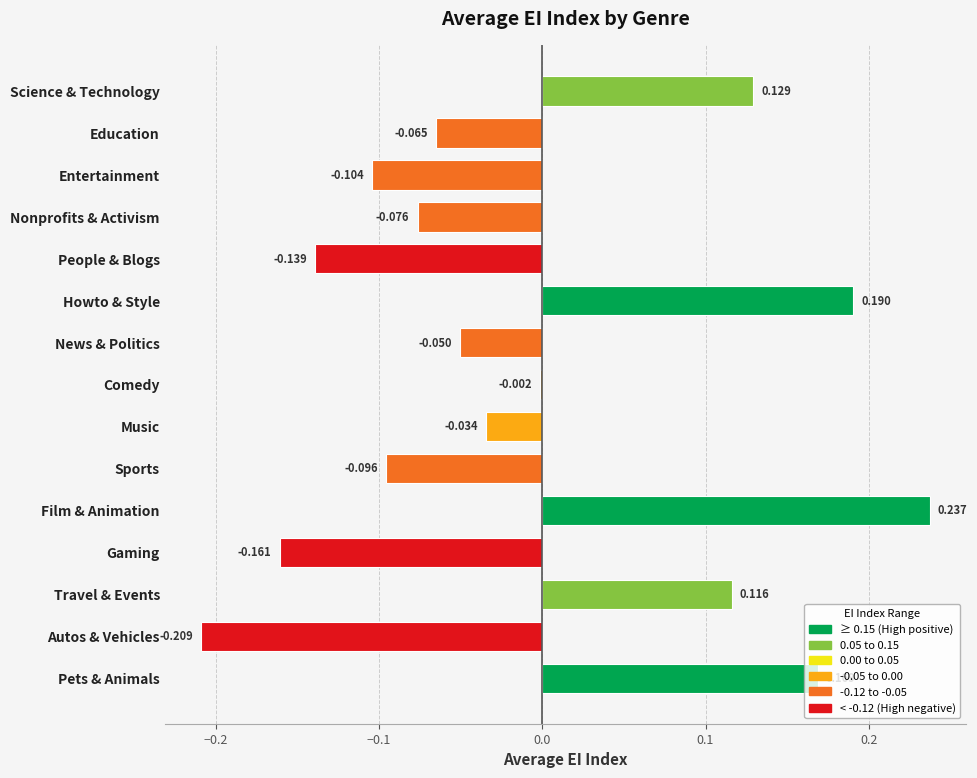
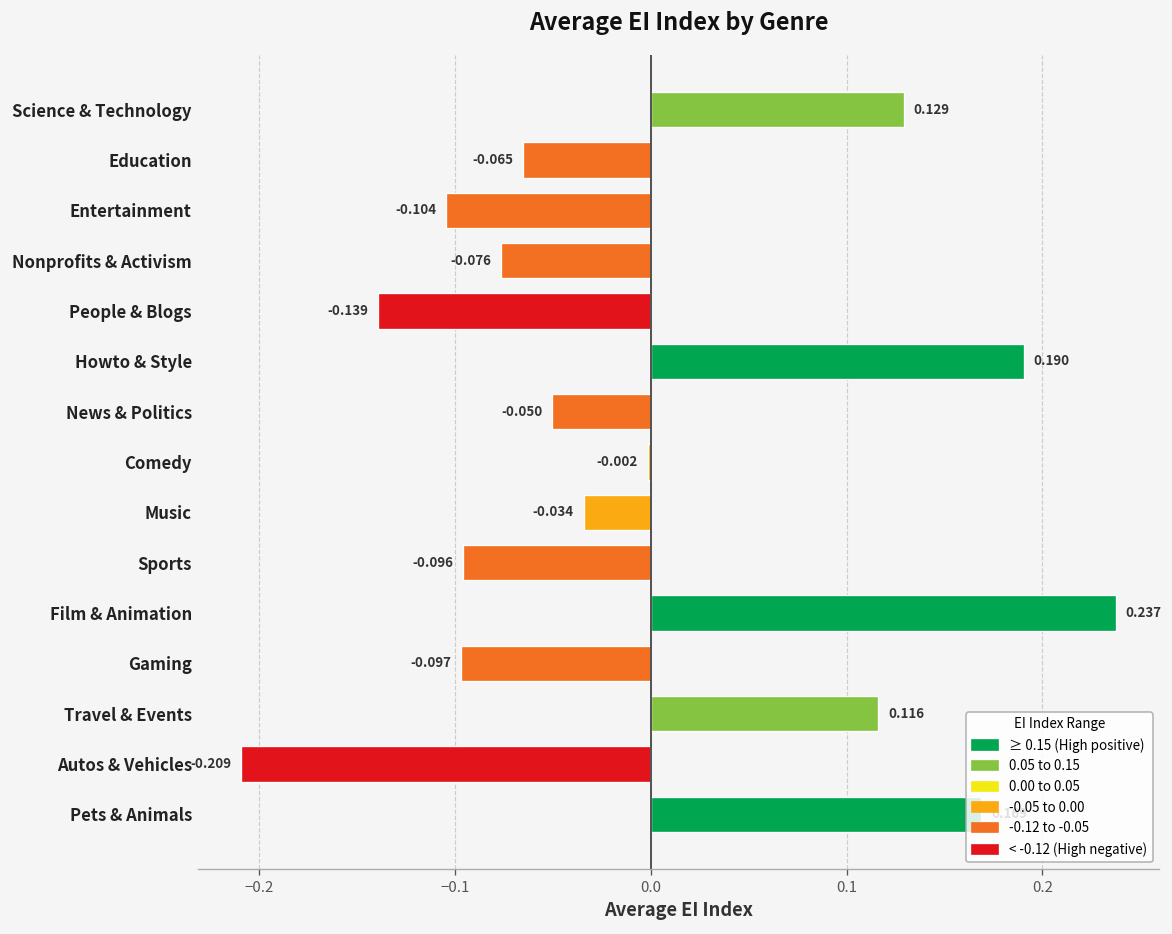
Gaming: -0.161 -> -0.097
